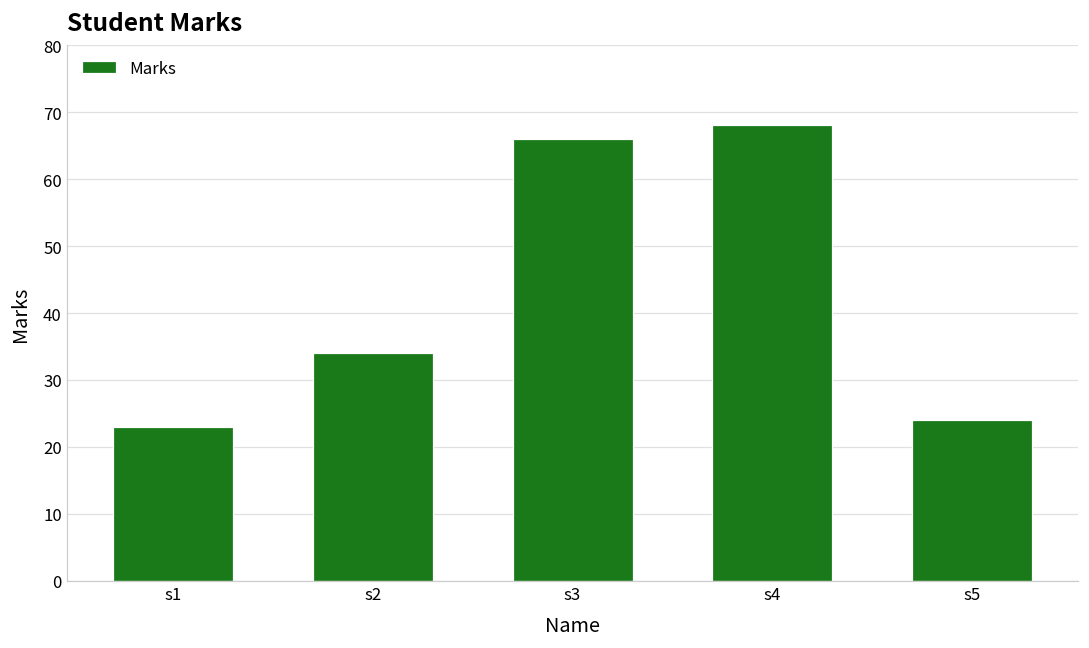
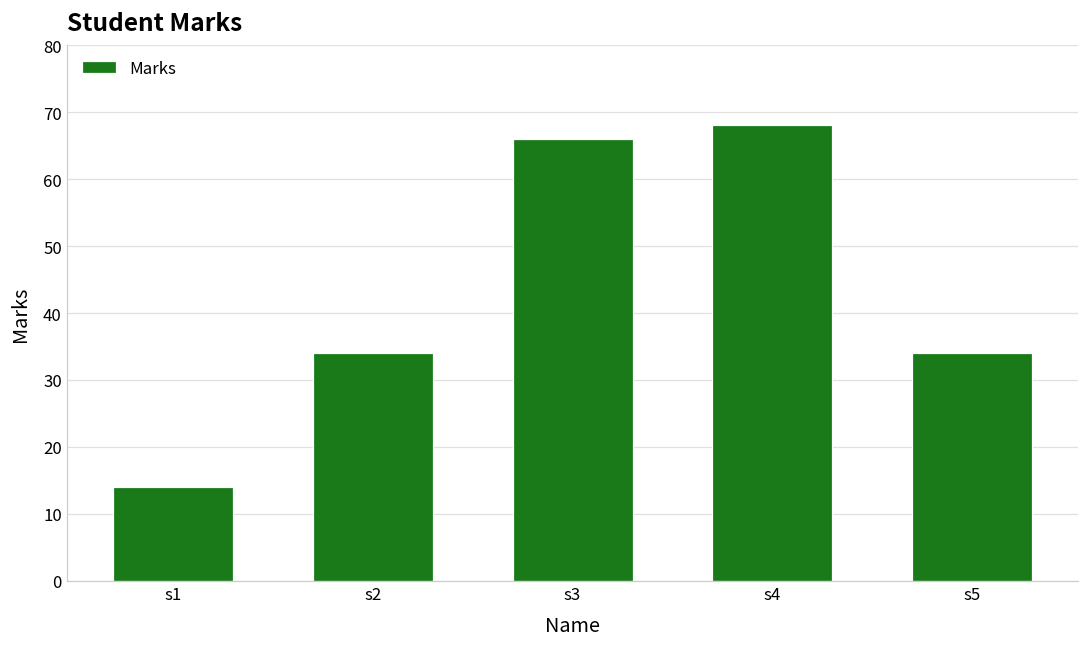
s1: 23 -> 14
s5: 24 -> 34
